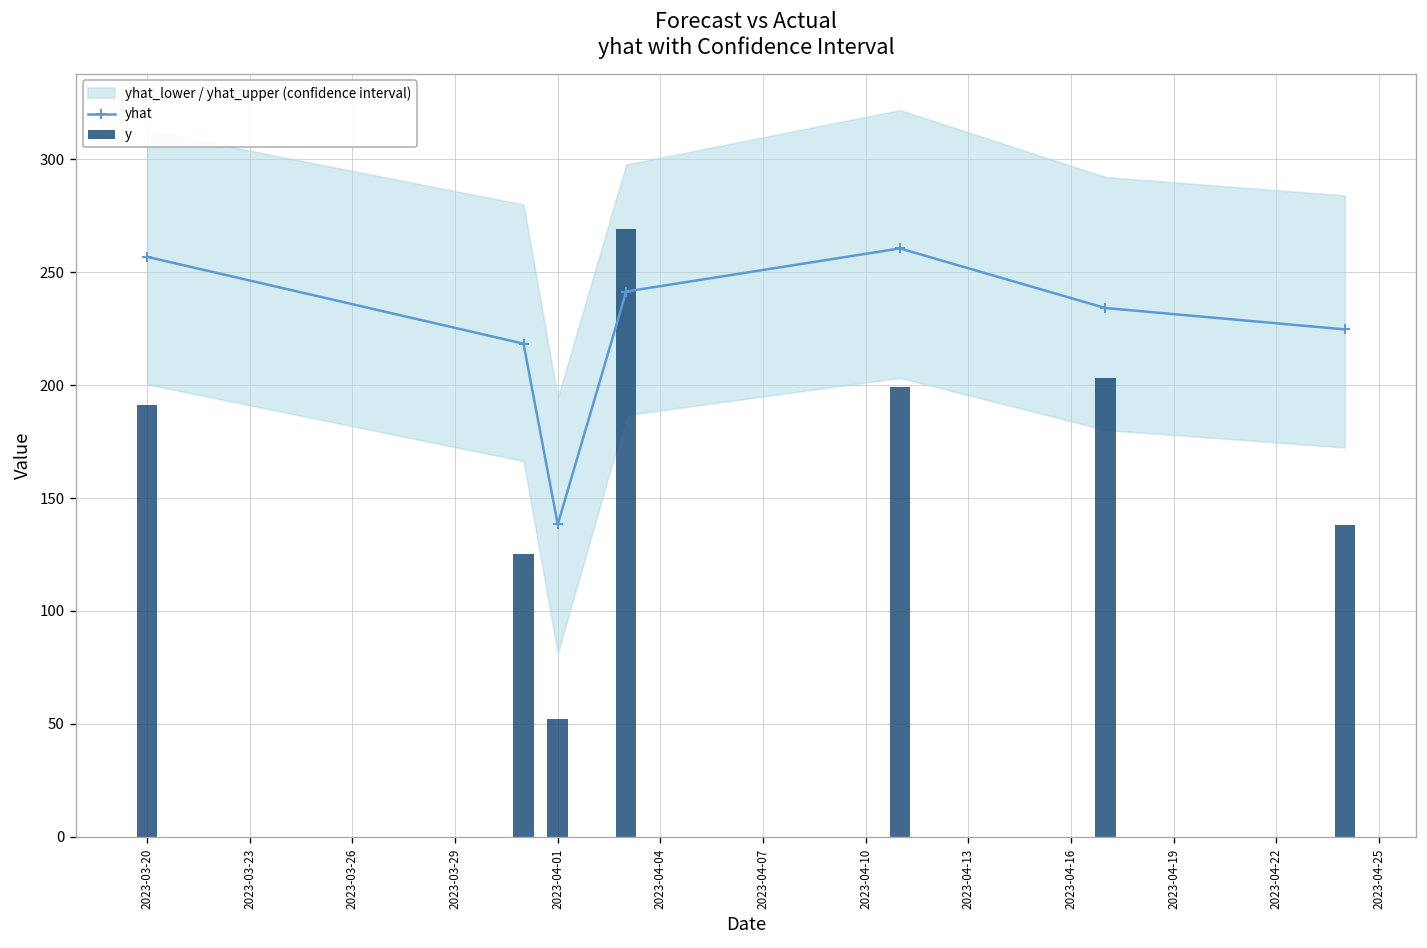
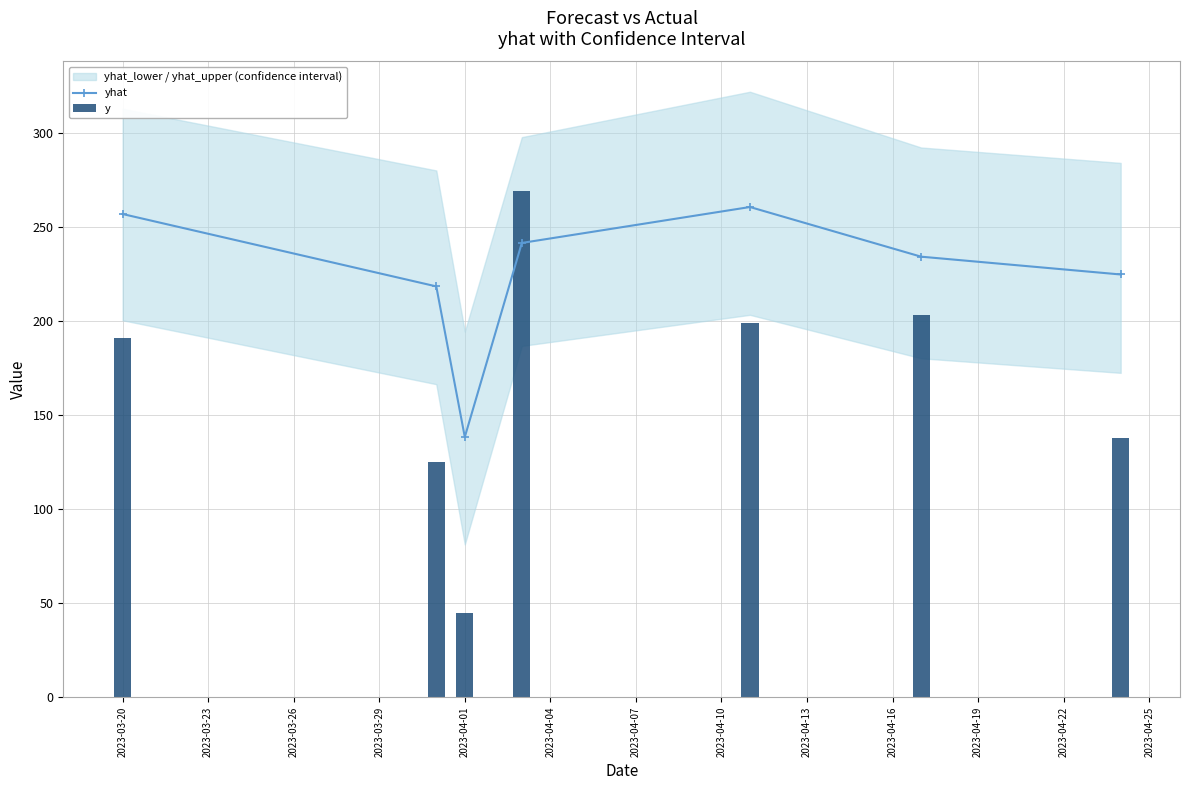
y, 2023-04-01: 52 -> 45
